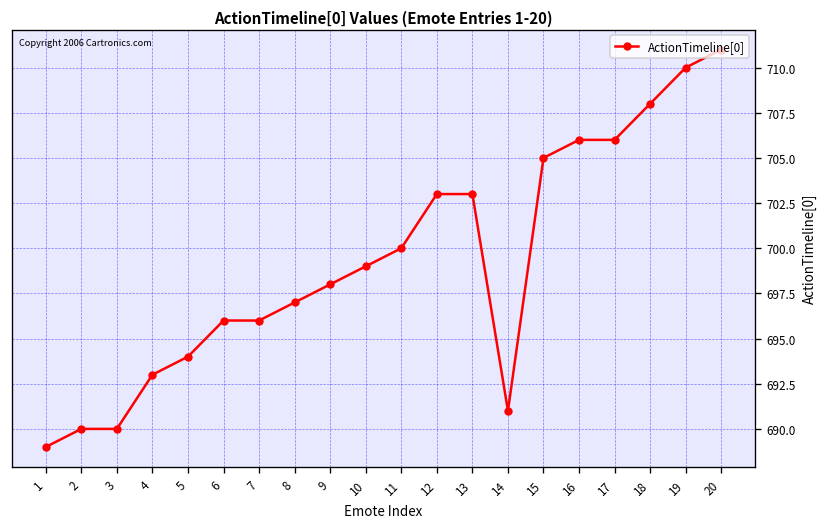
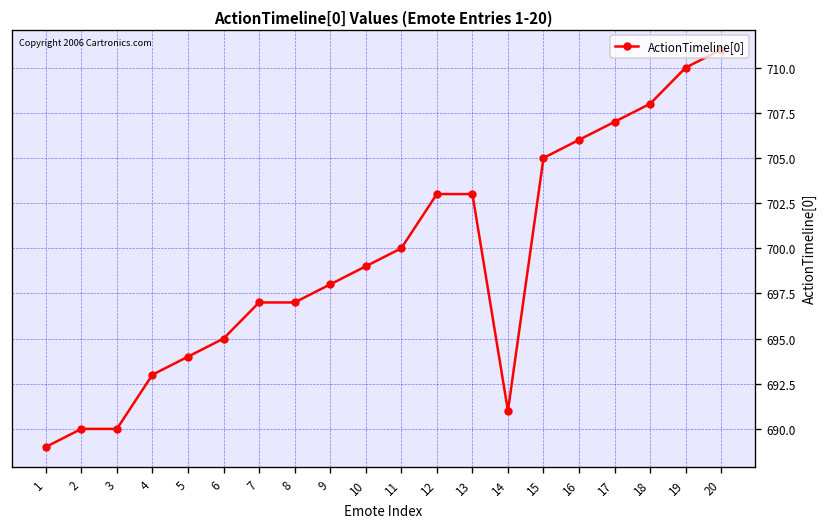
6: 696 -> 695
7: 696 -> 697
17: 706 -> 707
